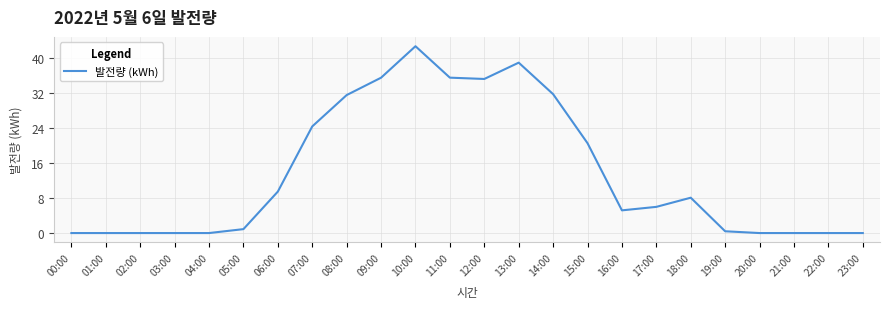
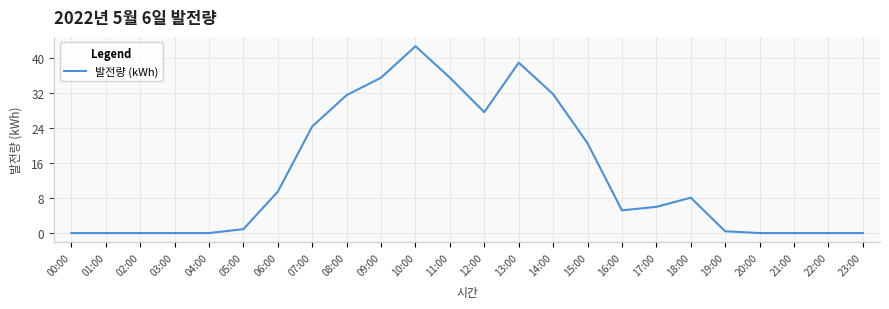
12:00: 35 -> 28
